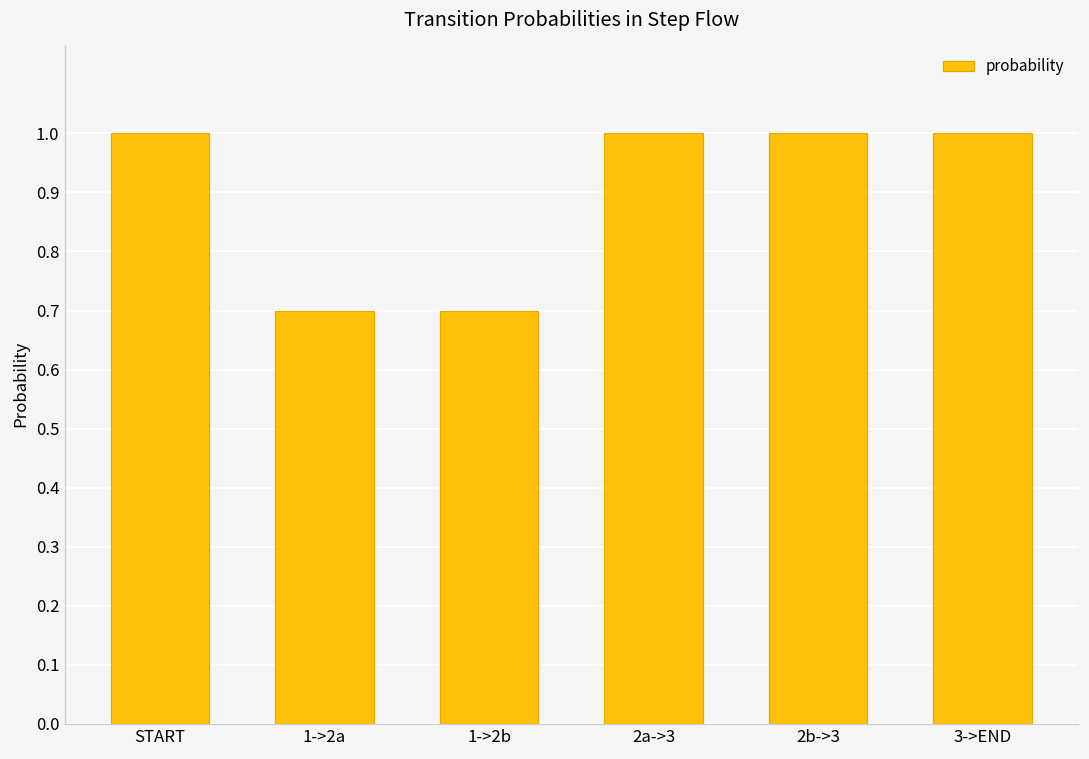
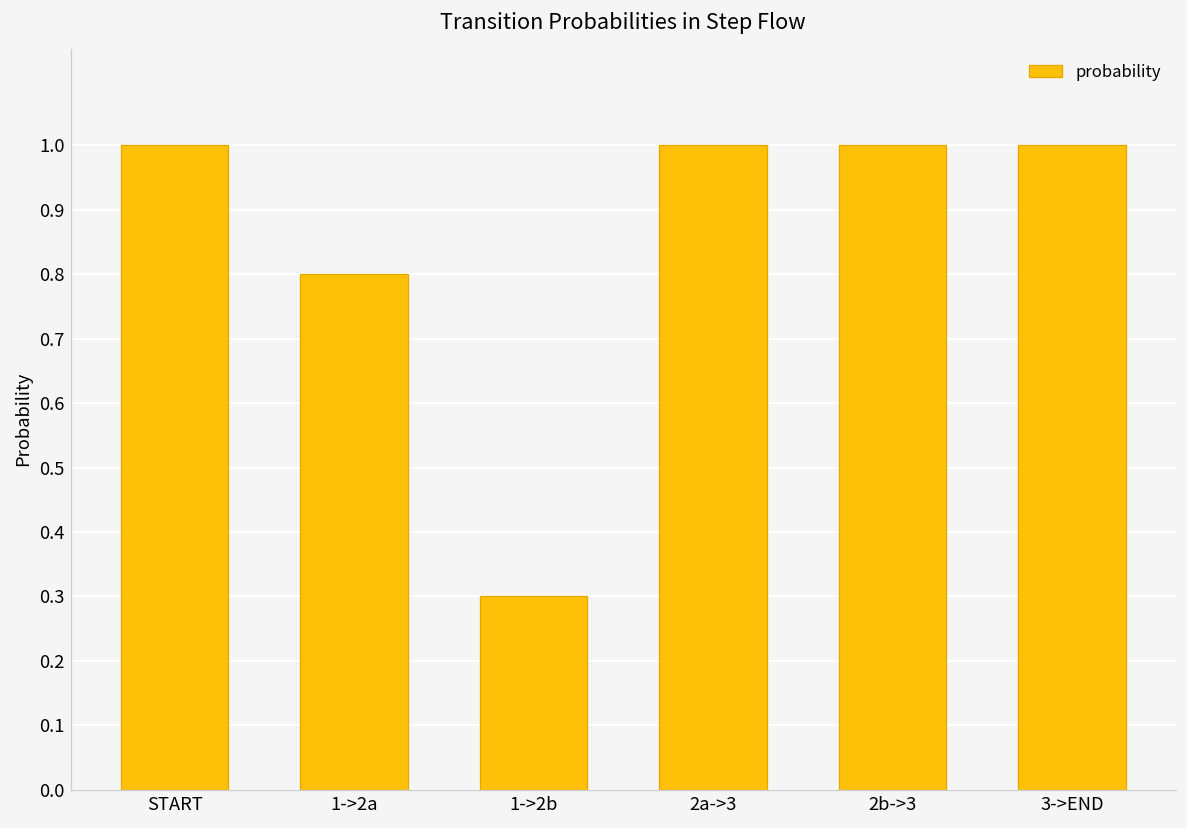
1->2a: 0.7 -> 0.8
1->2b: 0.7 -> 0.3
